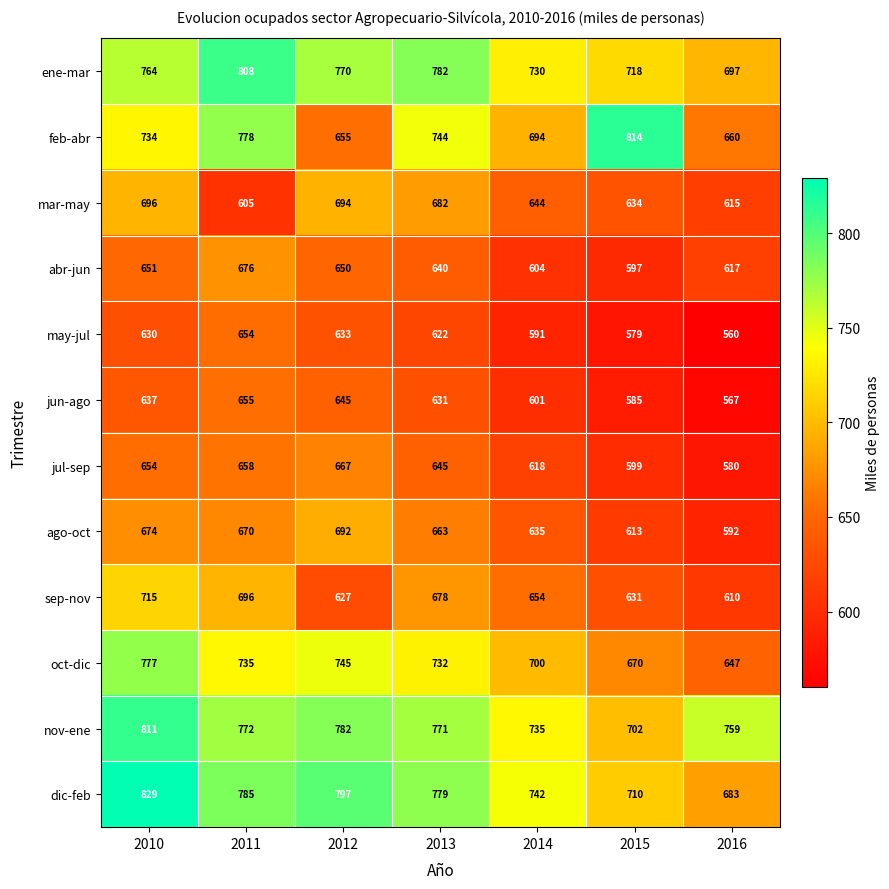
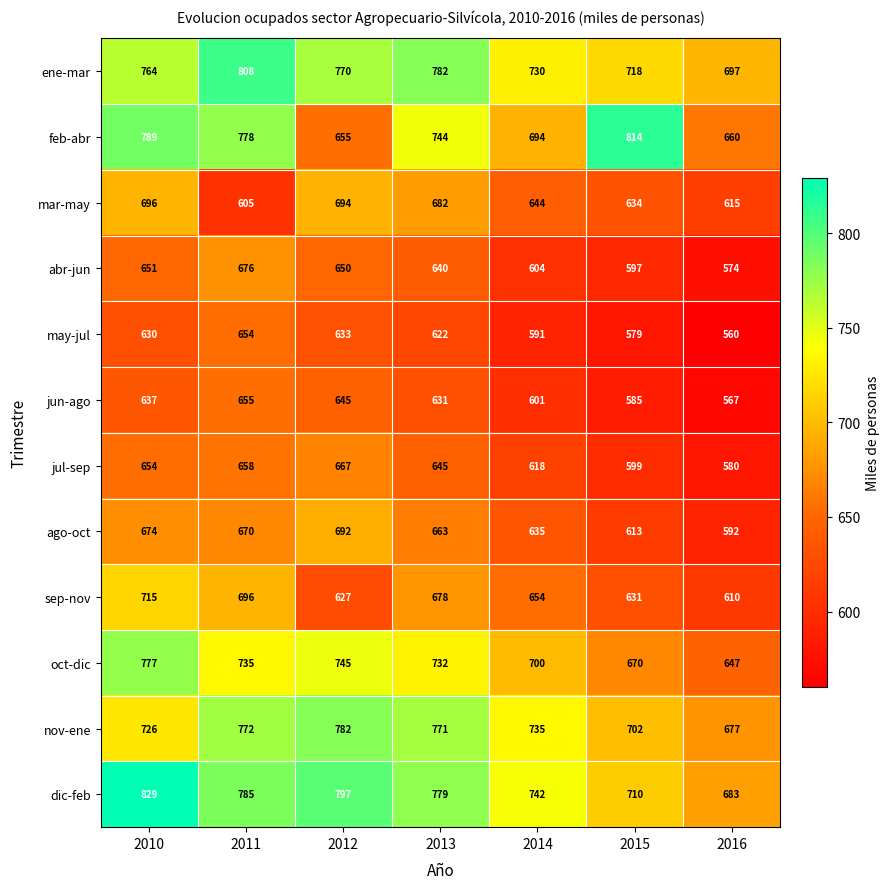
feb-abr, 2010: 734 -> 789
abr-jun, 2016: 617 -> 574
nov-ene, 2010: 811 -> 726
nov-ene, 2016: 759 -> 677
